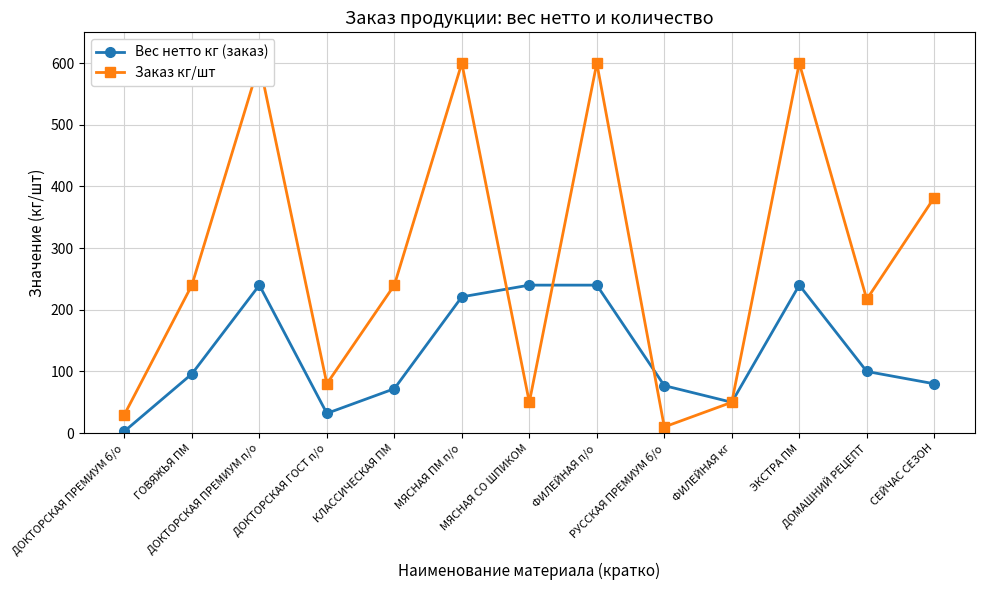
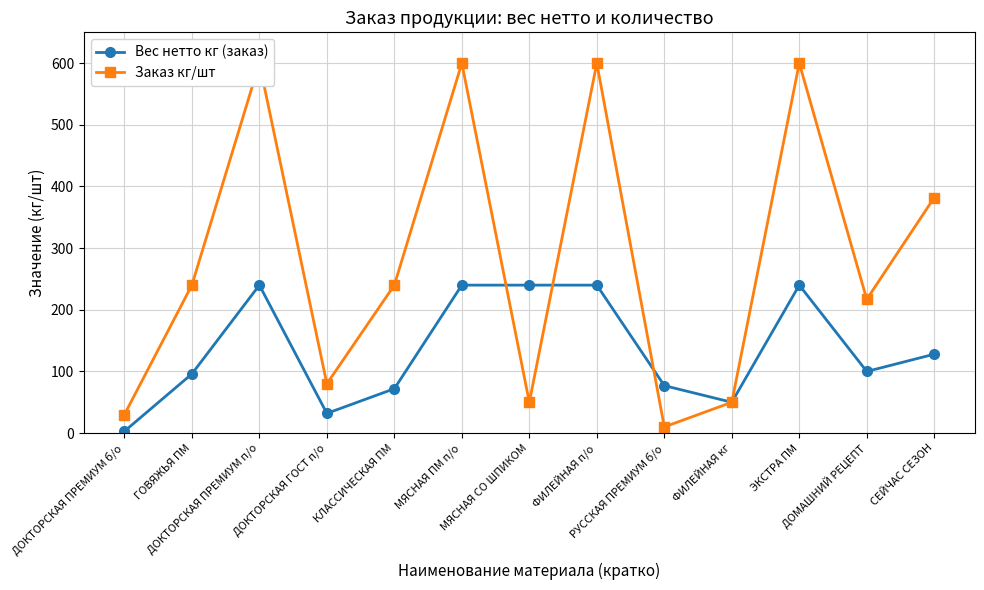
Вес нетто кг (заказ), МЯСНАЯ ПМ п/о: 220 -> 240
Вес нетто кг (заказ), СЕЙЧАС СЕЗОН: 80 -> 130
